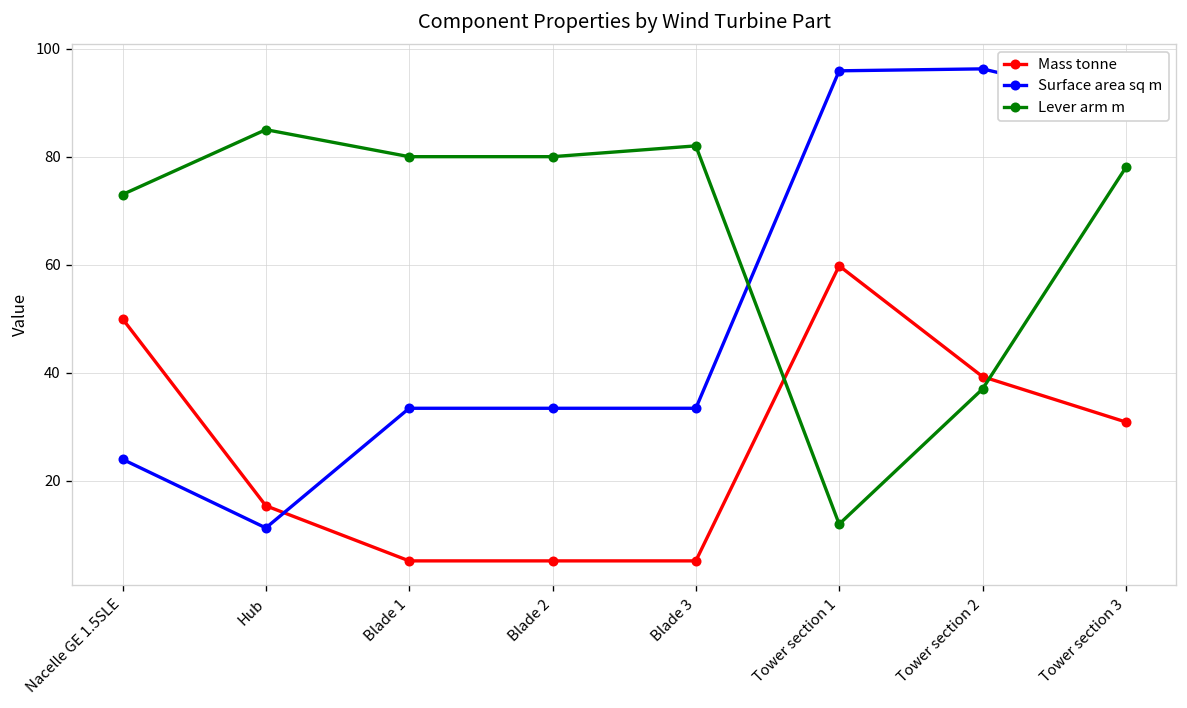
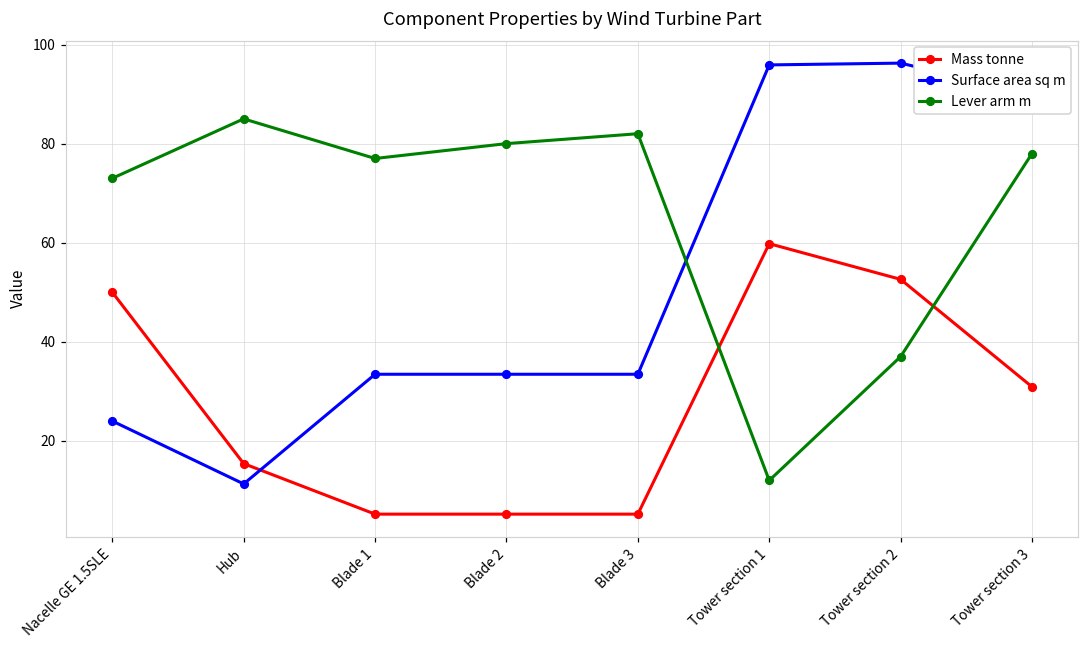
Lever arm m, Blade 1: 80 -> 77
Mass tonne, Tower section 2: 39 -> 53
